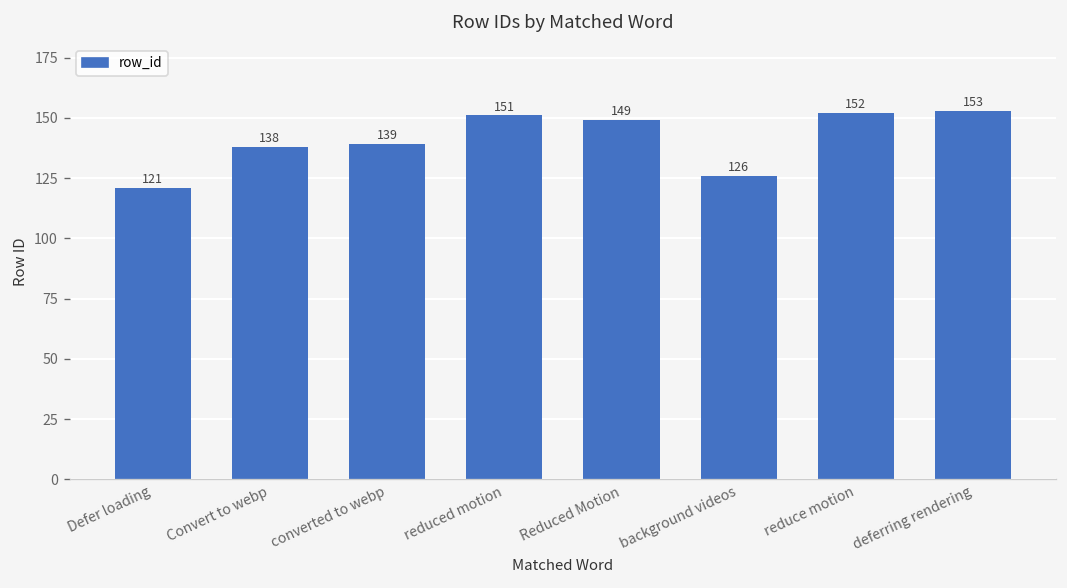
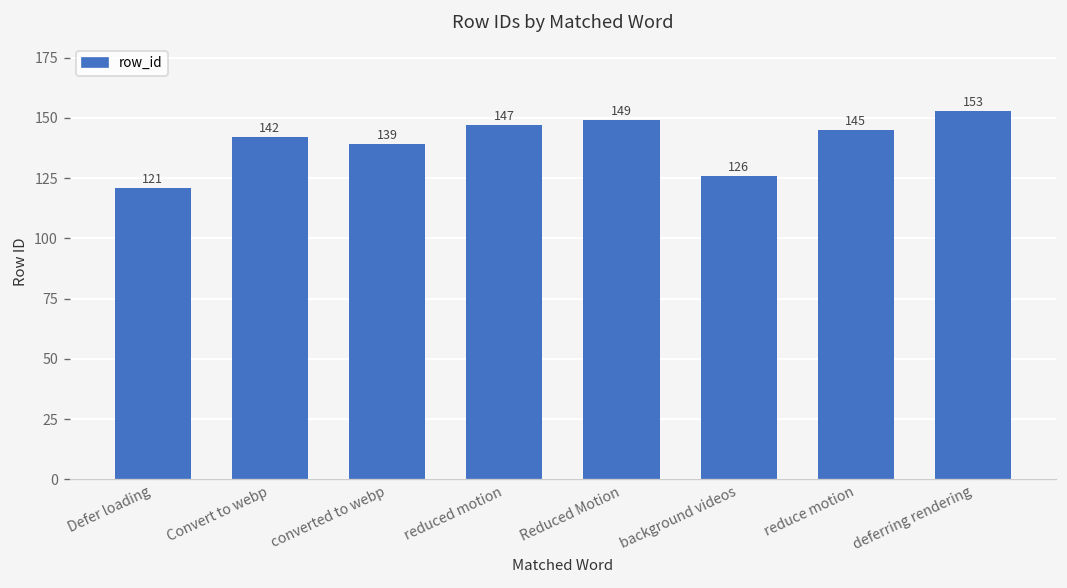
Convert to webp: 138 -> 142
reduced motion: 151 -> 147
reduce motion: 152 -> 145
